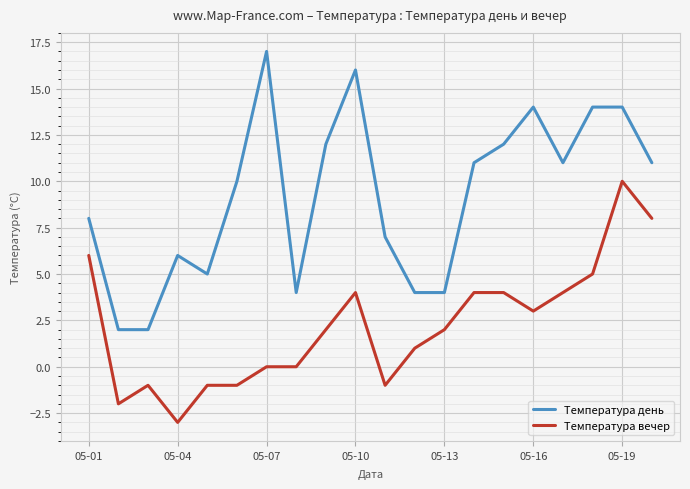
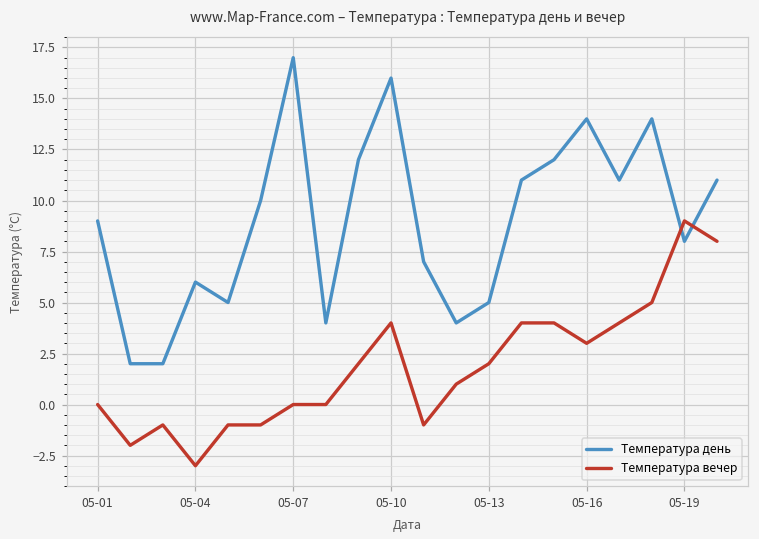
Температура день, 05-01: 8 -> 9
Температура вечер, 05-01: 6 -> 0
Температура день, 05-13: 4 -> 5
Температура день, 05-19: 14 -> 8
Температура вечер, 05-19: 10 -> 9
